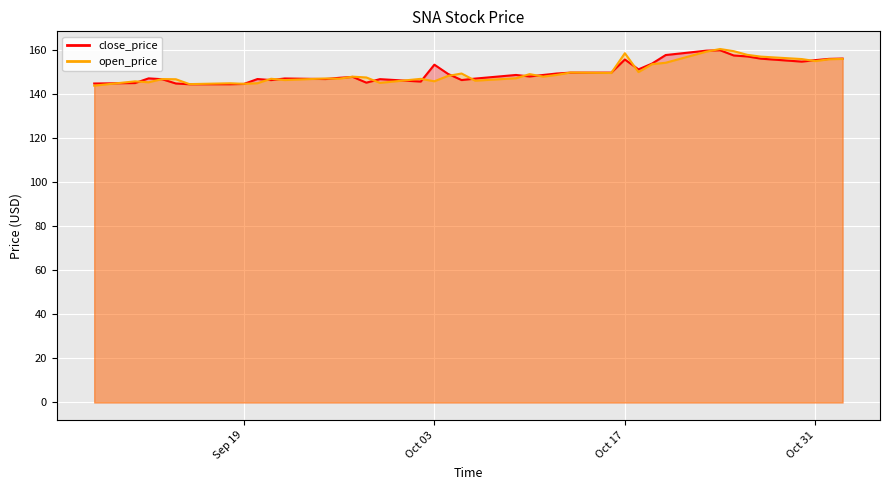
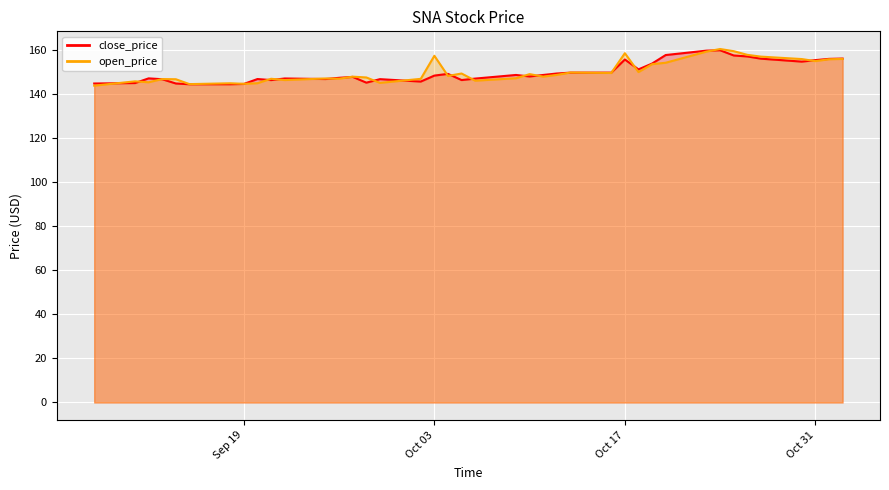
close_price, Oct 03: 153 -> 148
open_price, Oct 03: 146 -> 157
